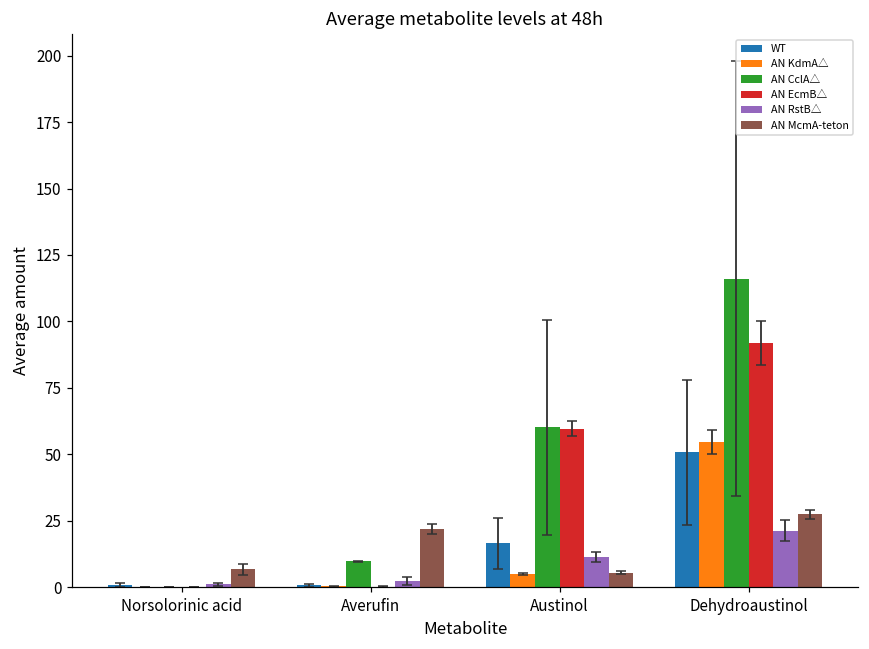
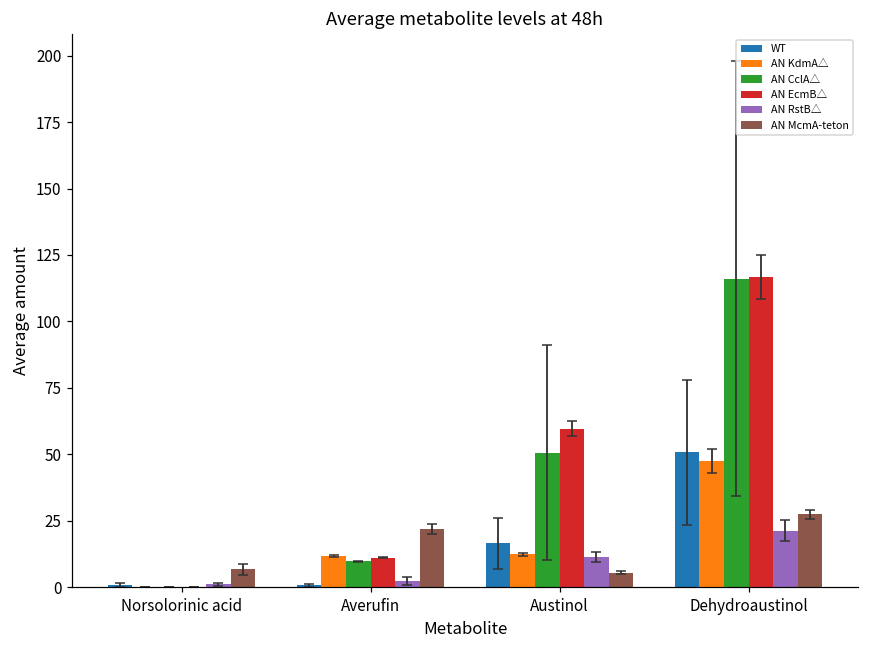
AN KdmA△, Averufin: 0 -> 12
AN EcmB△, Averufin: 0 -> 11
AN KdmA△, Austinol: 5 -> 12
AN CclA△, Austinol: 60 -> 51
AN KdmA△, Dehydroaustinol: 55 -> 47
AN EcmB△, Dehydroaustinol: 92 -> 117
